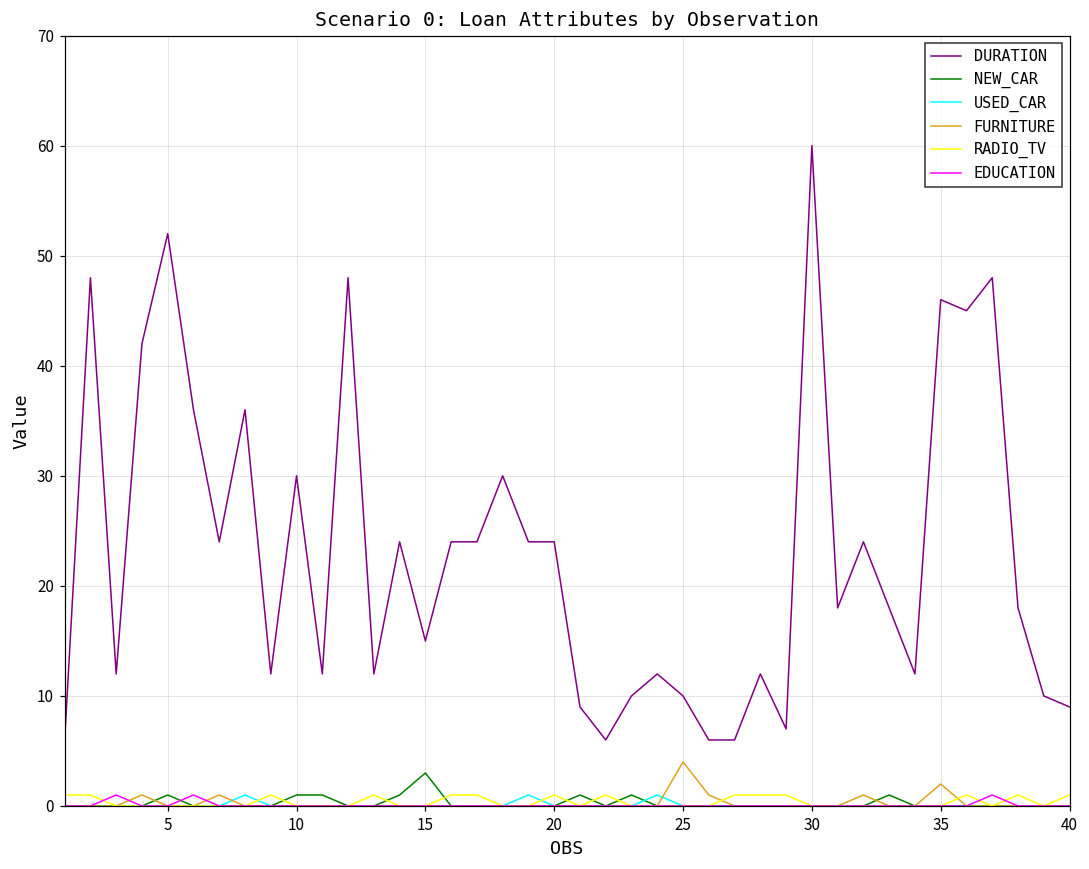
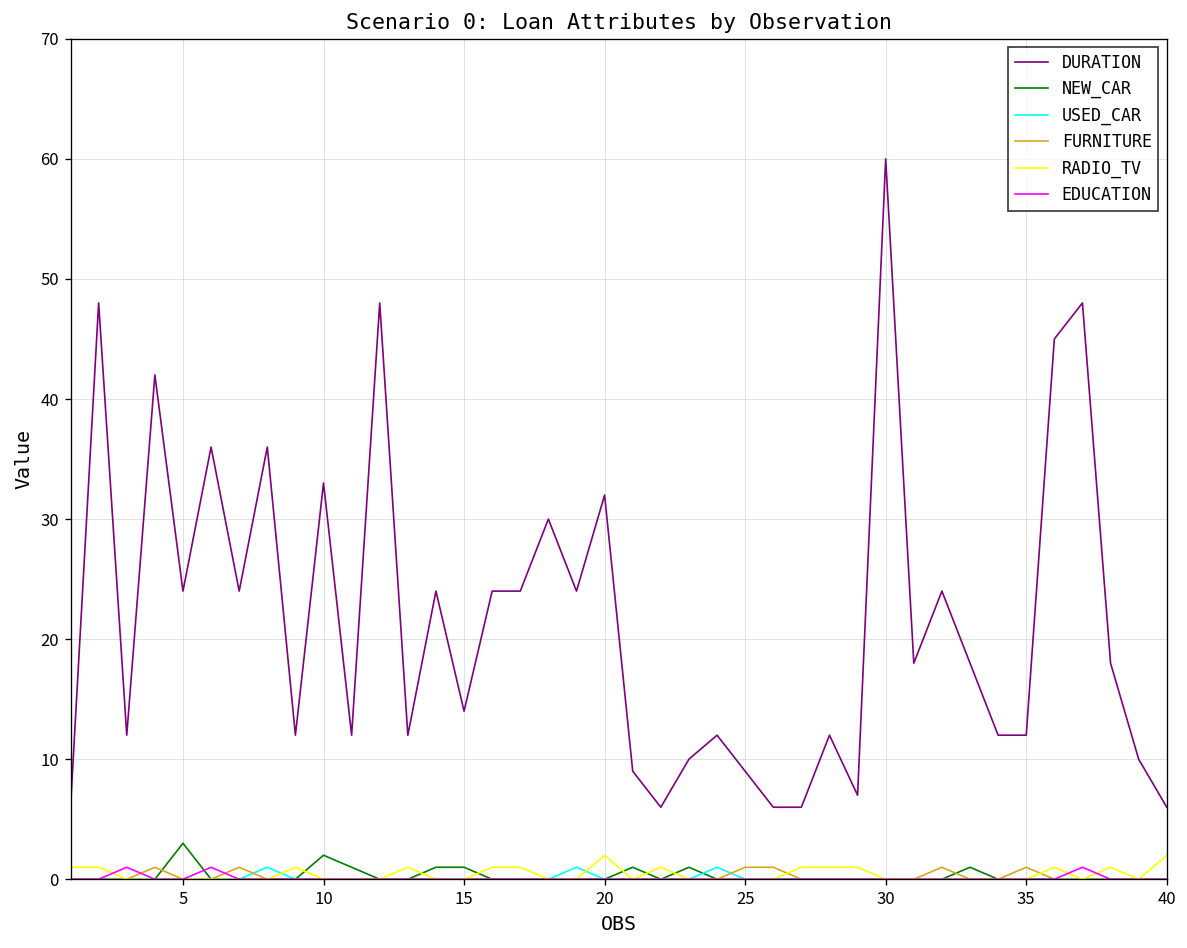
DURATION, 5: 52 -> 24
NEW_CAR, 5: 1 -> 3
DURATION, 10: 30 -> 33
NEW_CAR, 10: 1 -> 2
DURATION, 15: 15 -> 14
NEW_CAR, 15: 3 -> 1
DURATION, 20: 24 -> 32
RADIO_TV, 20: 1 -> 2
DURATION, 25: 10 -> 9
FURNITURE, 25: 4 -> 1
DURATION, 35: 46 -> 12
FURNITURE, 35: 2 -> 1
DURATION, 40: 9 -> 6
RADIO_TV, 40: 1 -> 2
